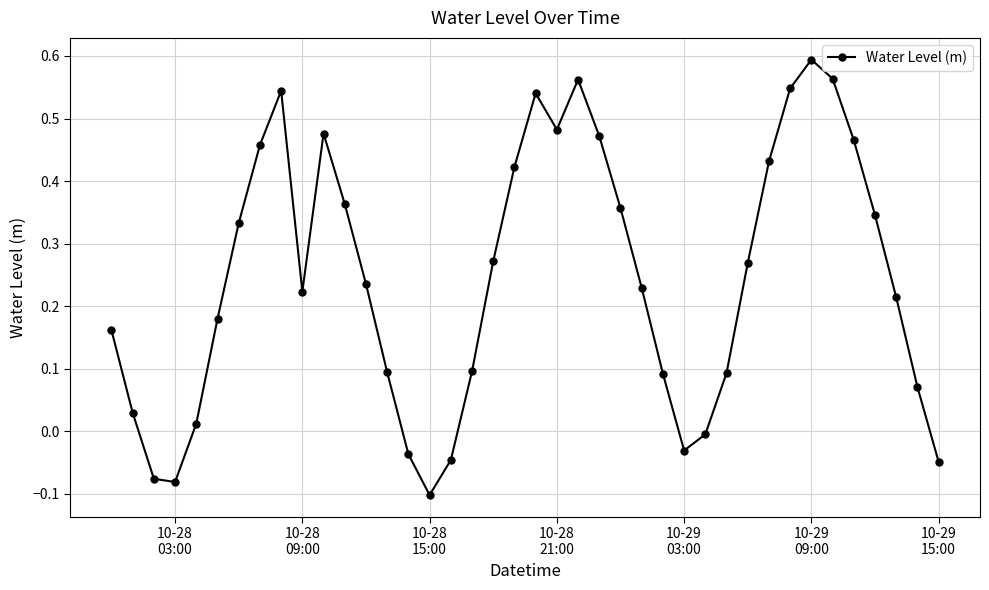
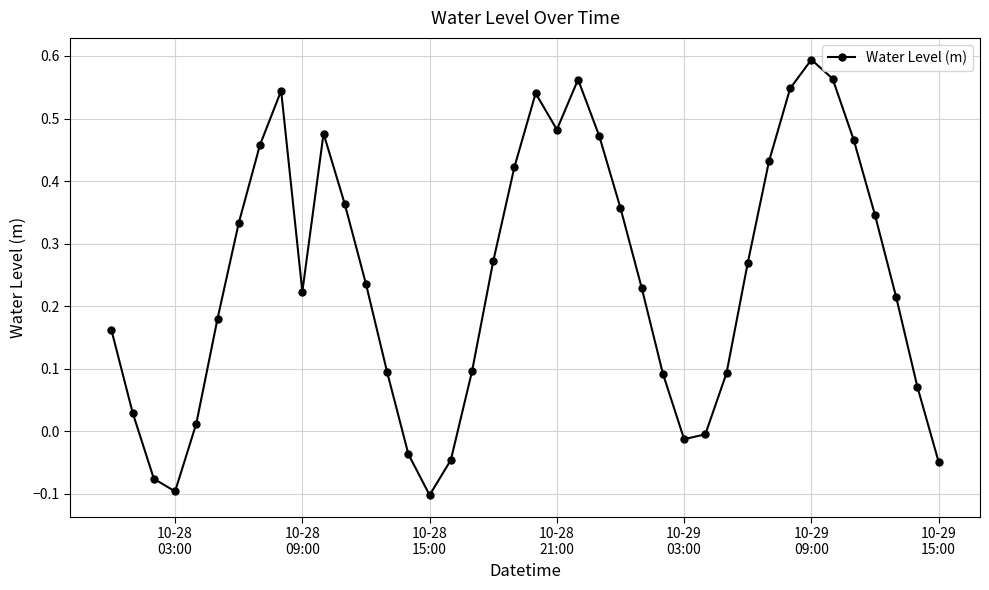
10-28 03:00: -0.08 -> -0.10
10-29 03:00: -0.03 -> -0.01
